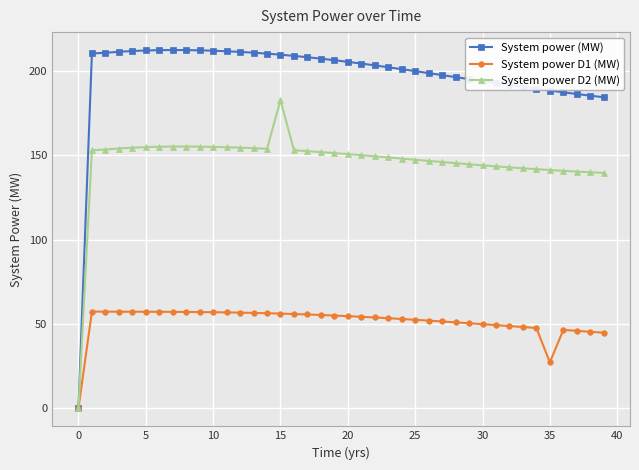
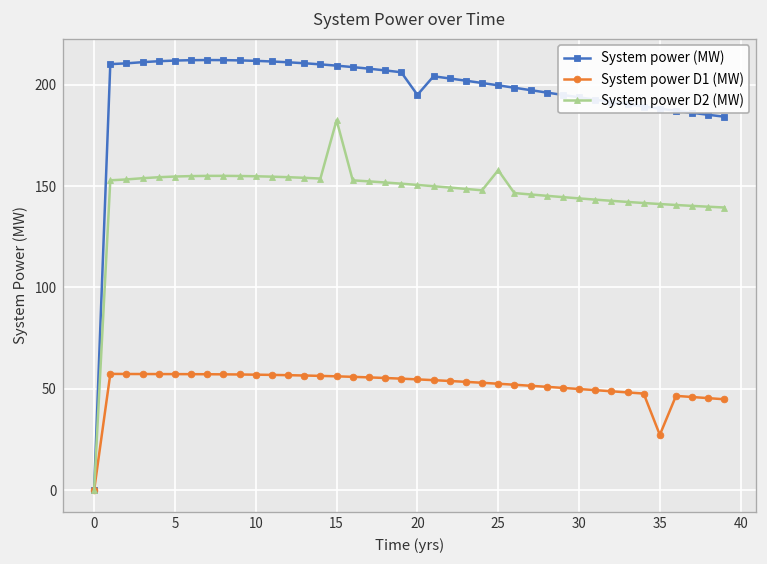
System power (MW), 20: 205 -> 195
System power D2 (MW), 25: 147 -> 158
